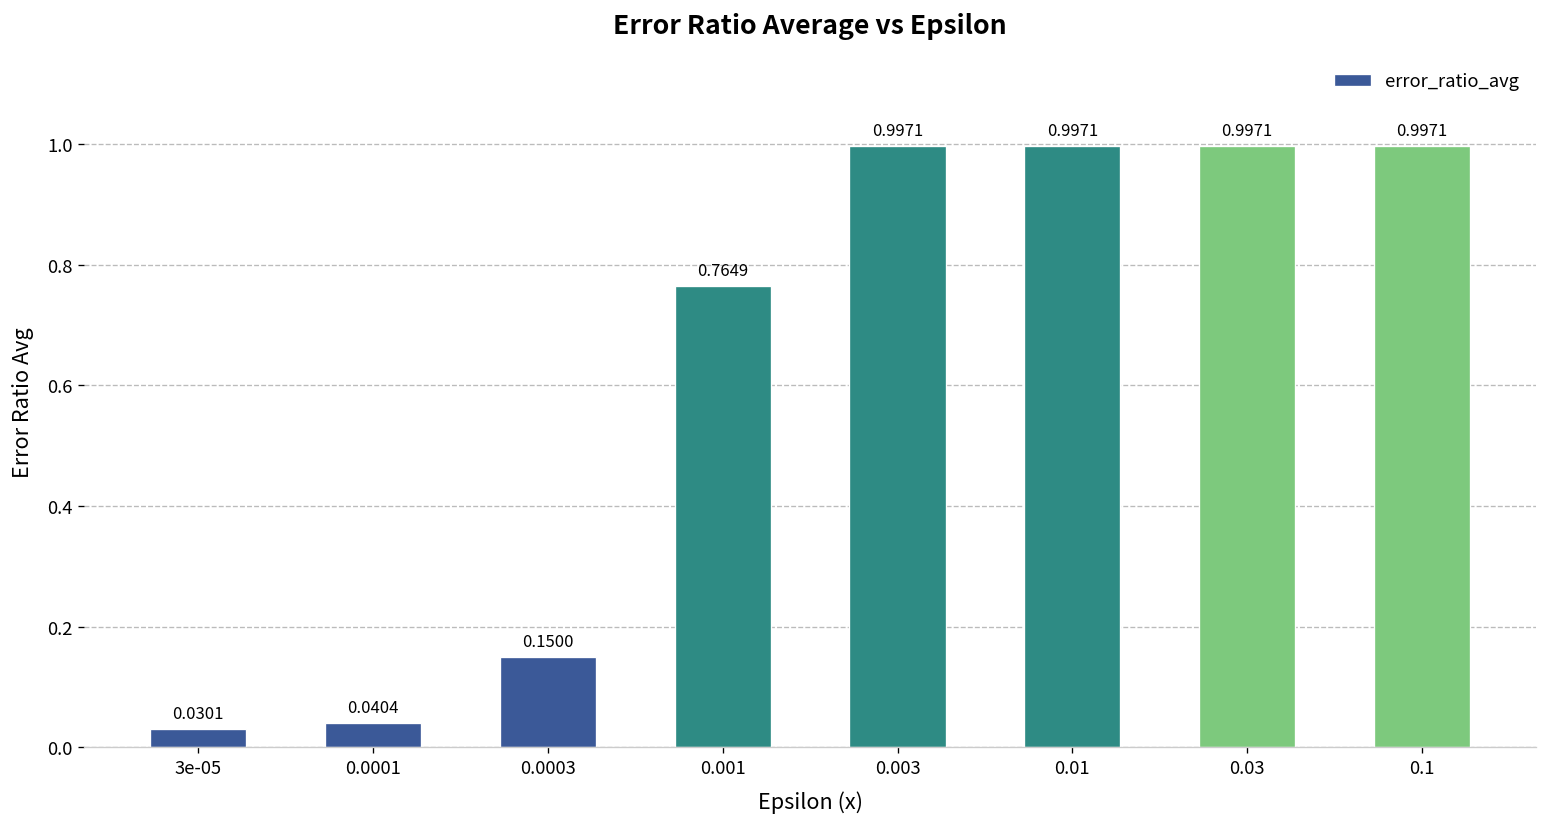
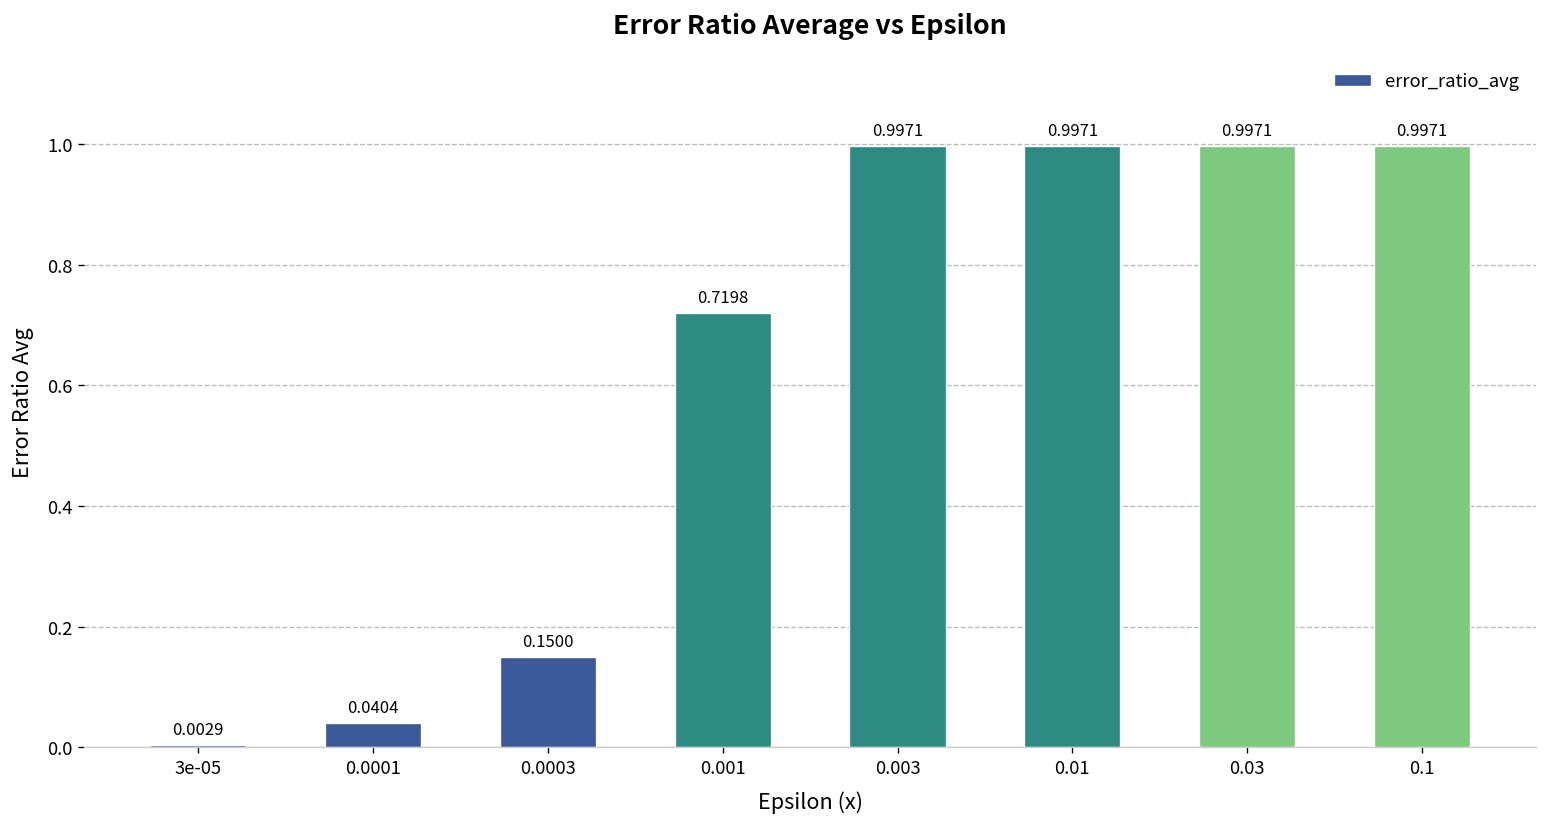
3e-05: 0.0301 -> 0.0029
0.001: 0.7649 -> 0.7198
